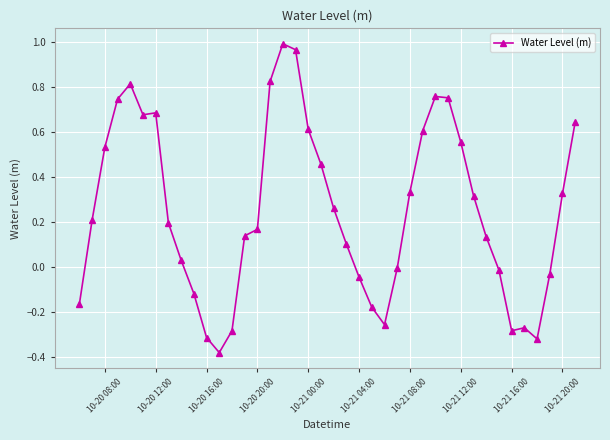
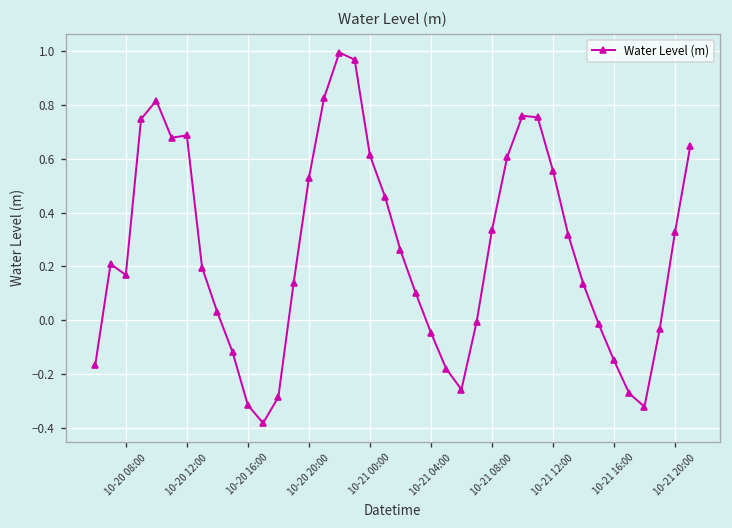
10-20 08:00: 0.53 -> 0.17
10-20 20:00: 0.17 -> 0.53
10-21 16:00: -0.28 -> -0.15
